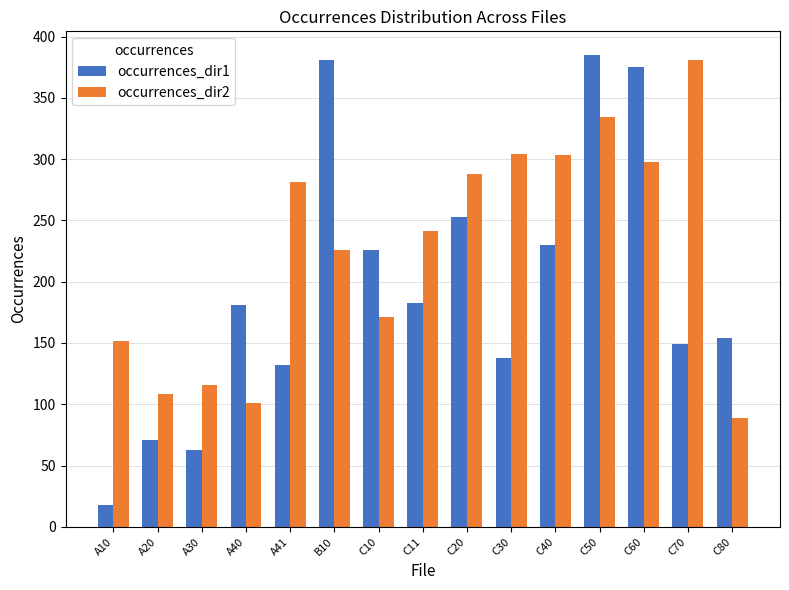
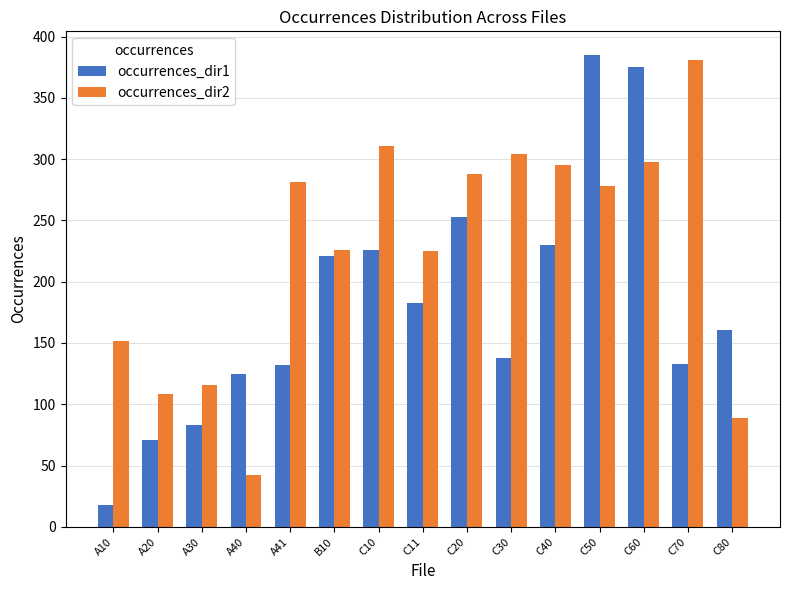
occurrences_dir1, A30: 63 -> 83
occurrences_dir1, A40: 181 -> 125
occurrences_dir2, A40: 101 -> 42
occurrences_dir1, B10: 381 -> 221
occurrences_dir2, C10: 171 -> 311
occurrences_dir2, C11: 241 -> 225
occurrences_dir2, C40: 303 -> 295
occurrences_dir2, C50: 334 -> 278
occurrences_dir1, C70: 149 -> 133
occurrences_dir1, C80: 154 -> 161
